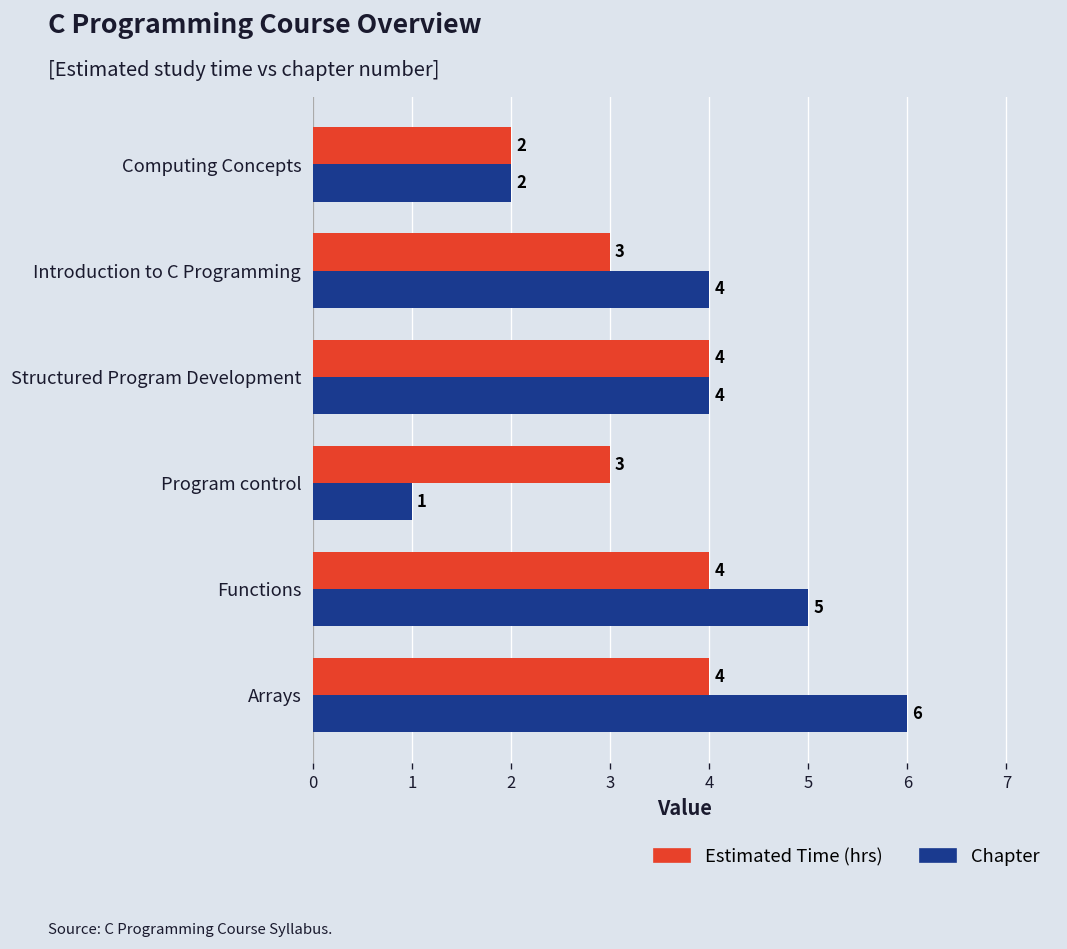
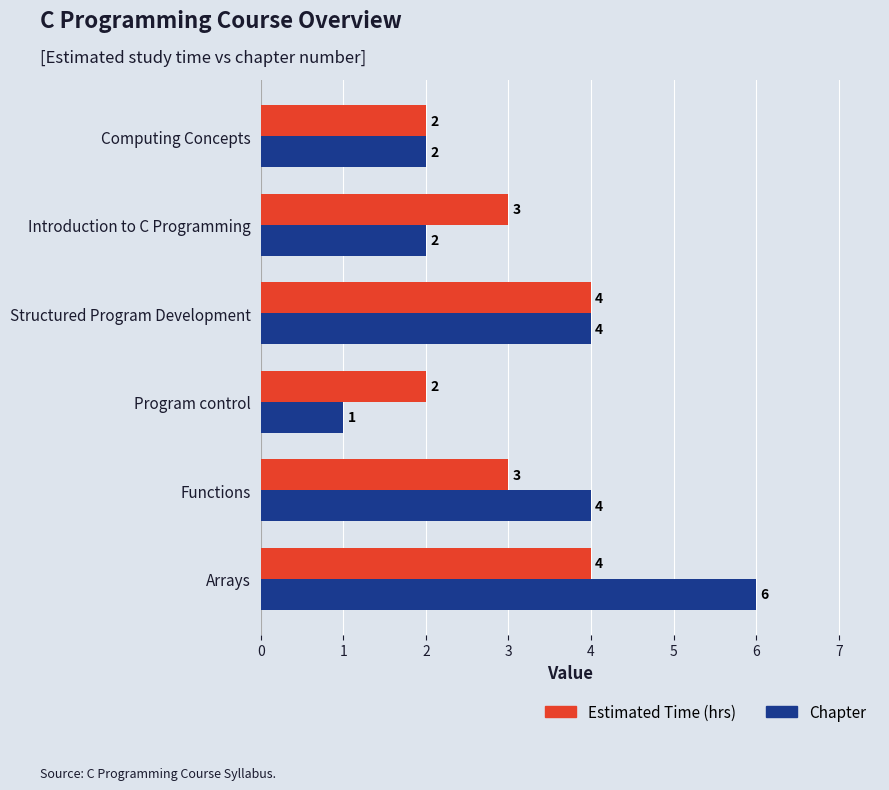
Chapter, Introduction to C Programming: 4 -> 2
Estimated Time (hrs), Program control: 3 -> 2
Estimated Time (hrs), Functions: 4 -> 3
Chapter, Functions: 5 -> 4
